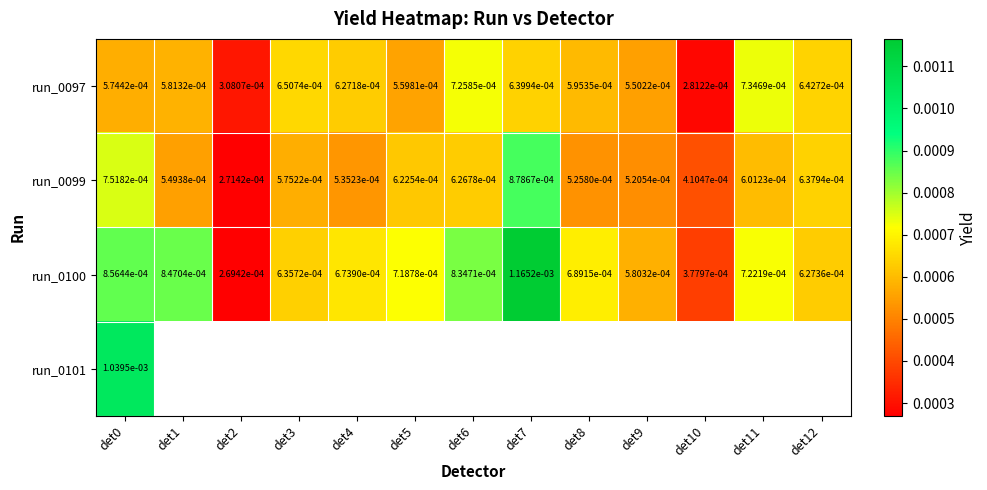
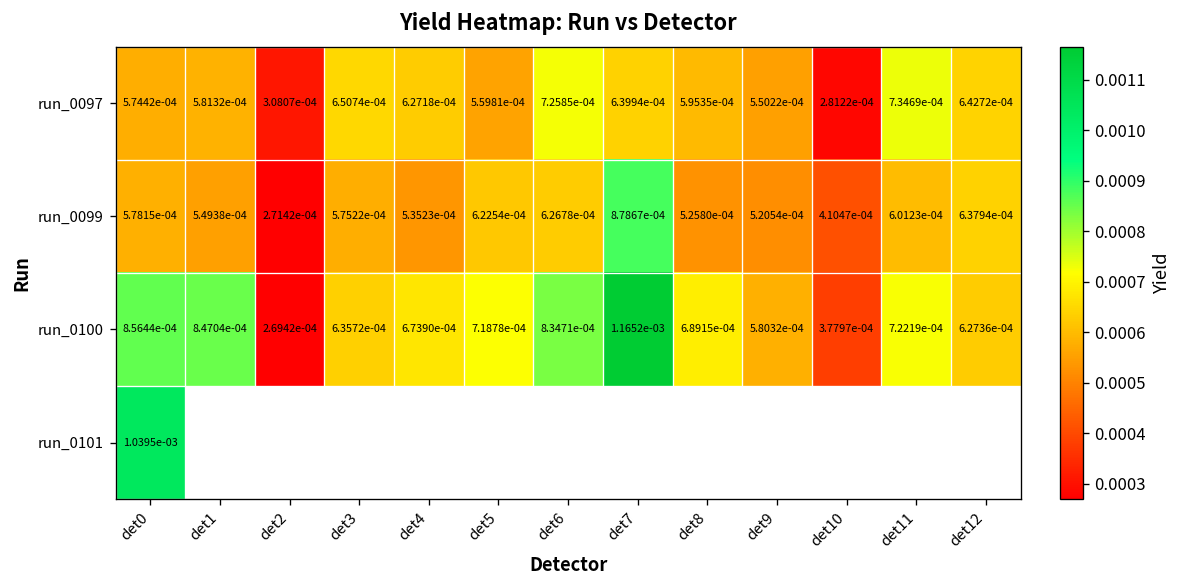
run_0099, det0: 7.5182e-04 -> 5.7815e-04
